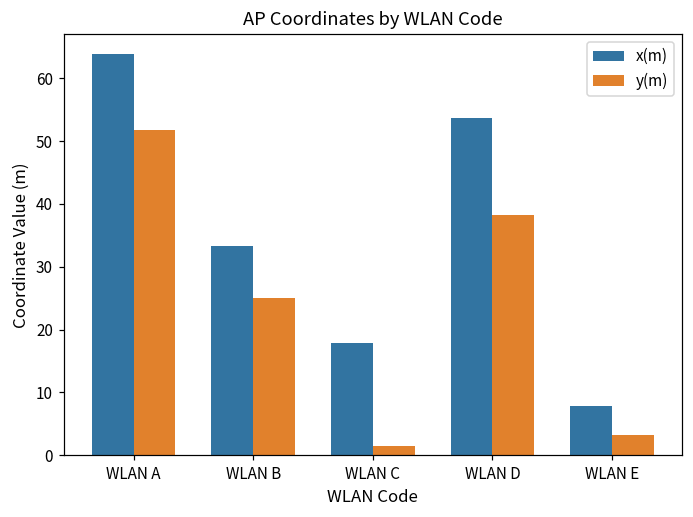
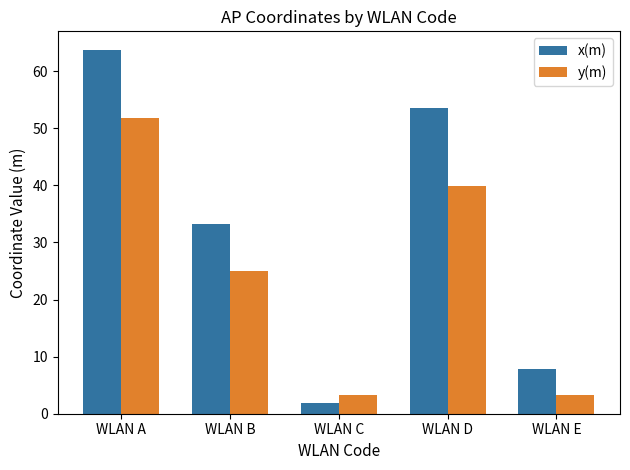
x(m), WLAN C: 18 -> 2
y(m), WLAN C: 1 -> 3
y(m), WLAN D: 38 -> 40
